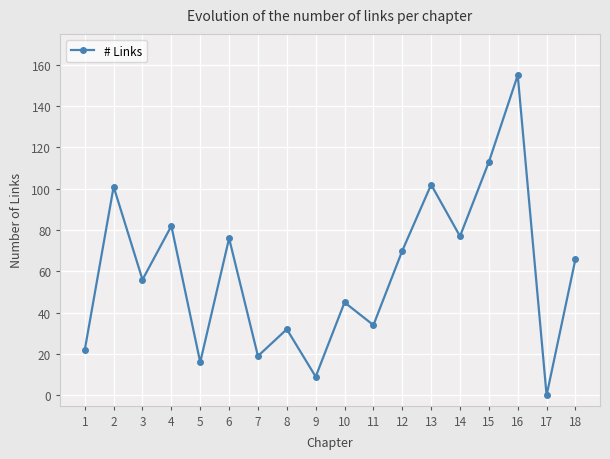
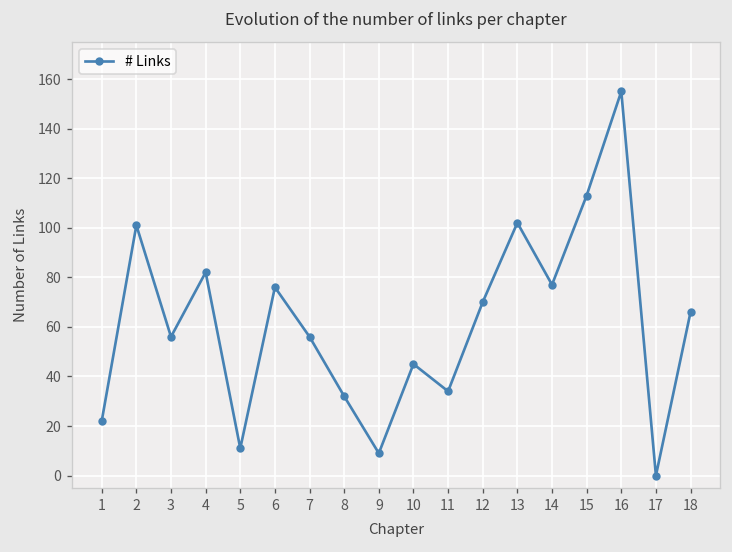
5: 16 -> 11
7: 19 -> 56
